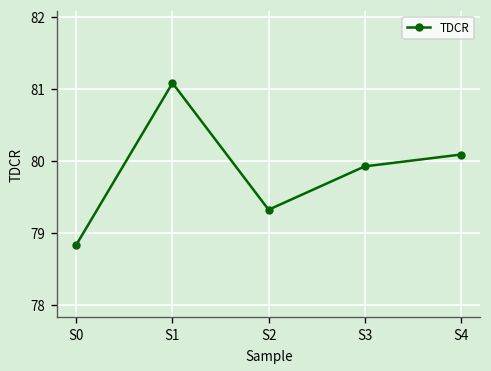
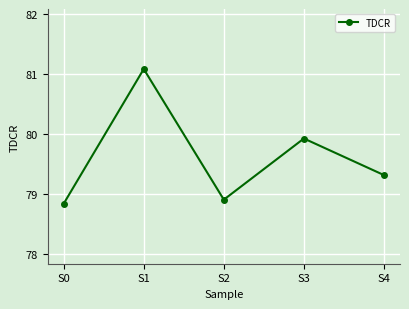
S2: 79.3 -> 78.9
S4: 80.1 -> 79.3
